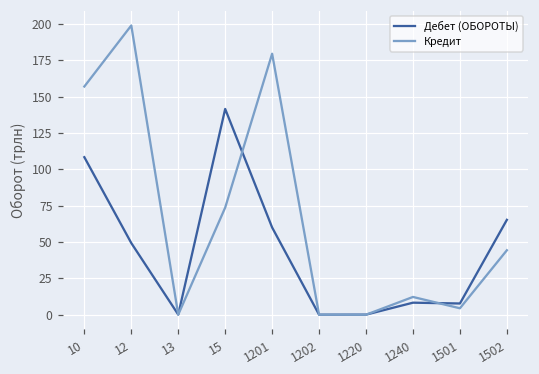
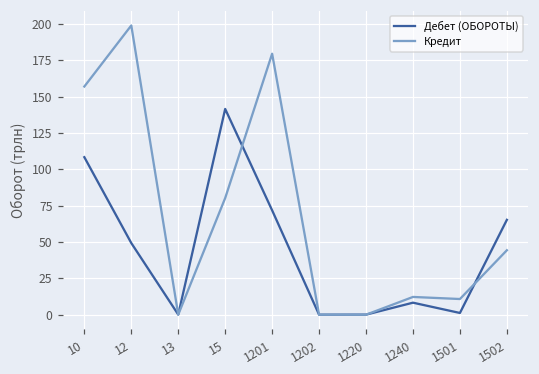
Кредит, 15: 74 -> 80
Дебет (ОБОРОТЫ), 1201: 60 -> 72
Дебет (ОБОРОТЫ), 1501: 8 -> 1
Кредит, 1501: 4 -> 11
